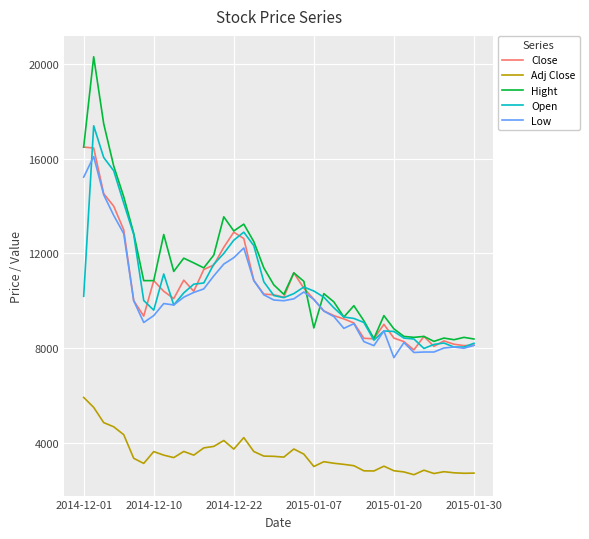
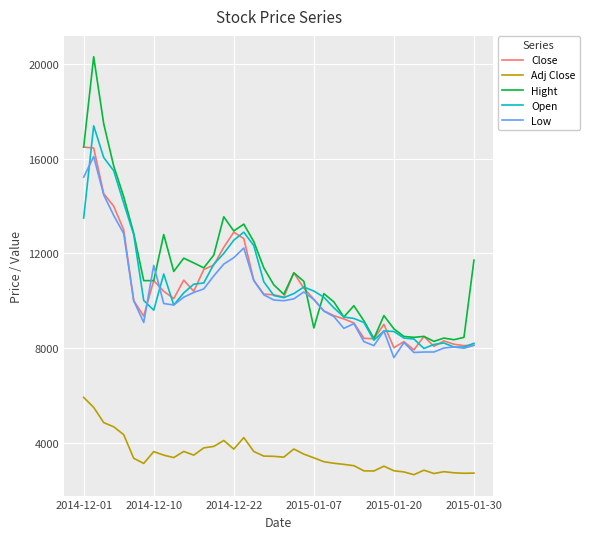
Open, 2014-12-01: 10200 -> 13500
Low, 2014-12-10: 9400 -> 11500
Adj Close, 2015-01-07: 3000 -> 3400
Close, 2015-01-20: 8400 -> 8000
Hight, 2015-01-30: 8400 -> 11700
